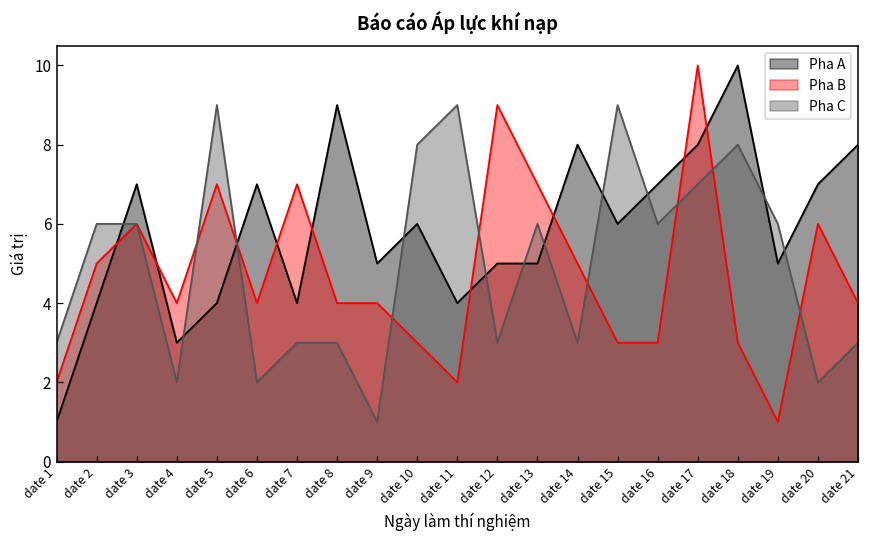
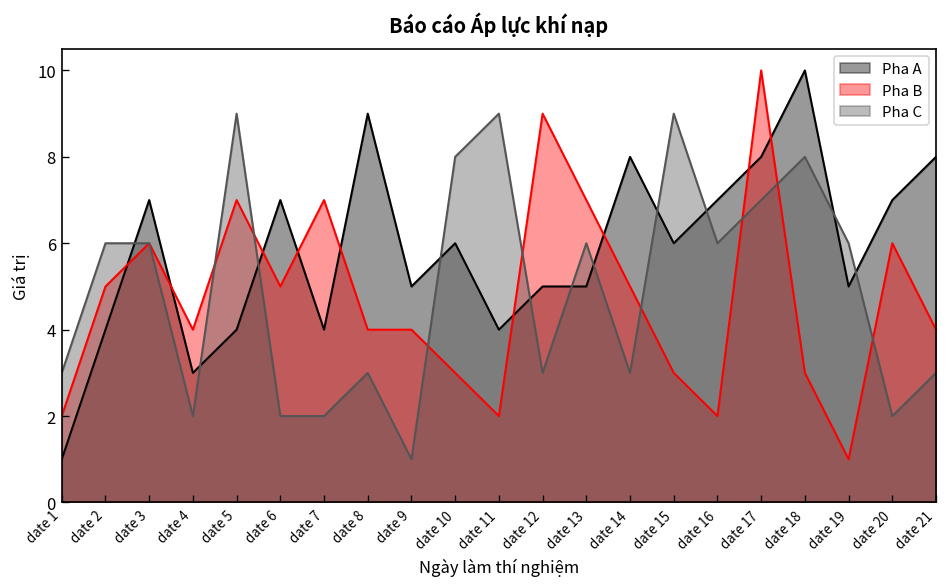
Pha B, date 6: 4 -> 5
Pha C, date 7: 3 -> 2
Pha B, date 16: 3 -> 2
